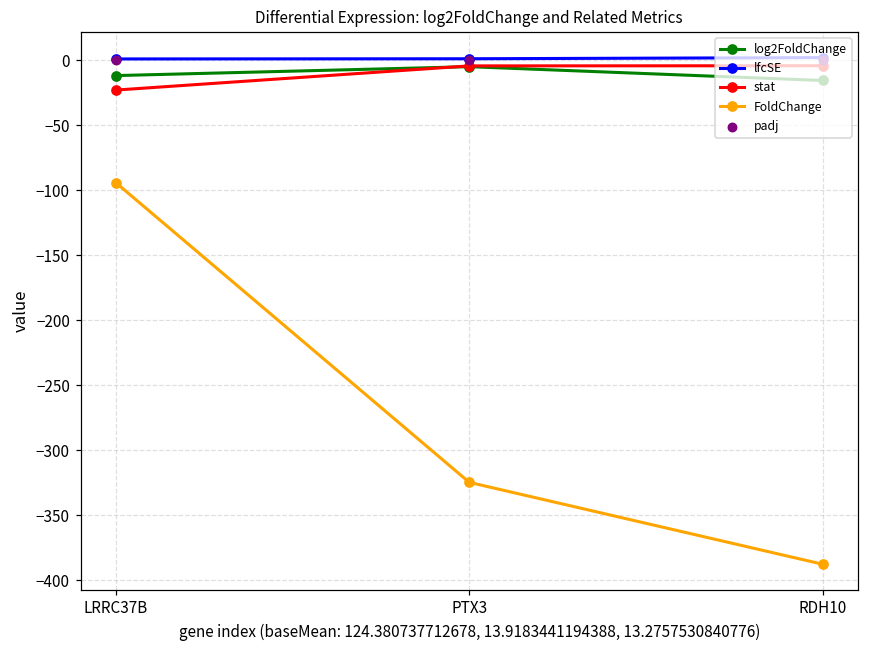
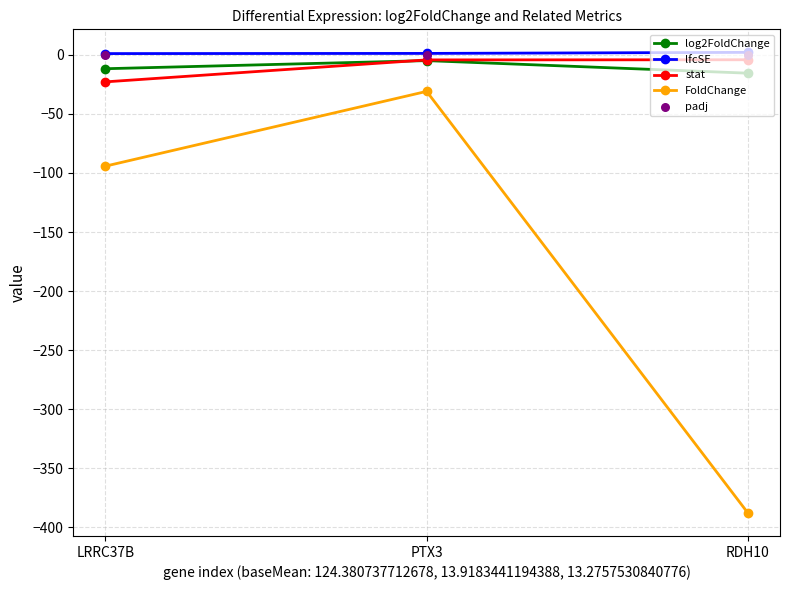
FoldChange, PTX3: -325 -> -31
